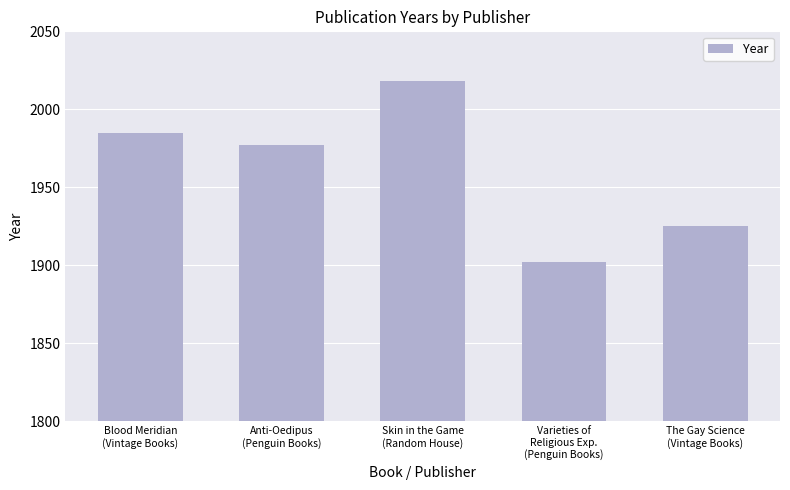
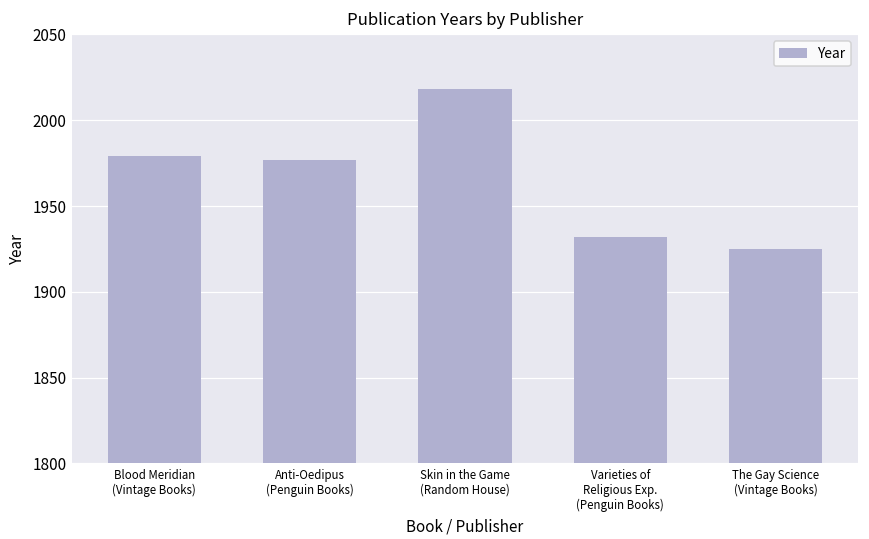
Blood Meridian (Vintage Books): 1985 -> 1979
Varieties of Religious Exp. (Penguin Books): 1902 -> 1932
